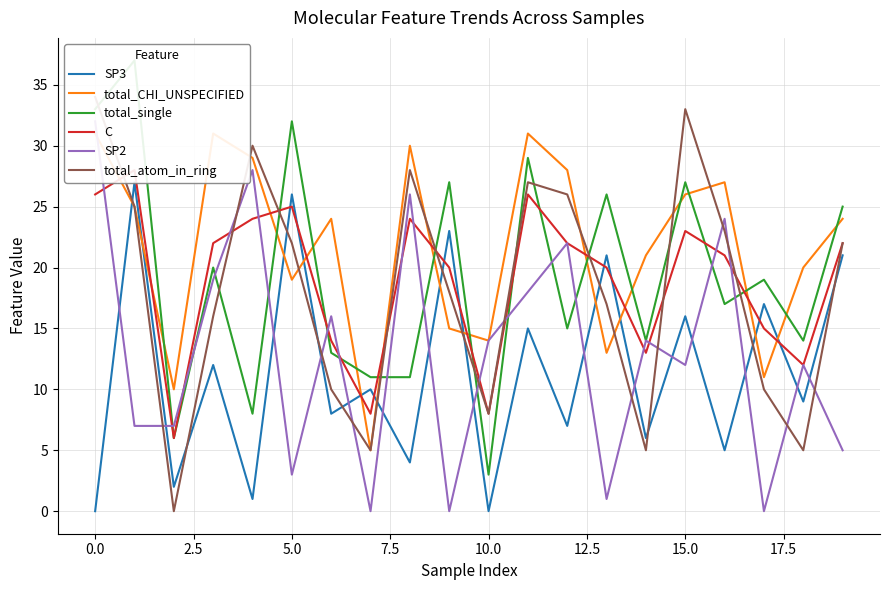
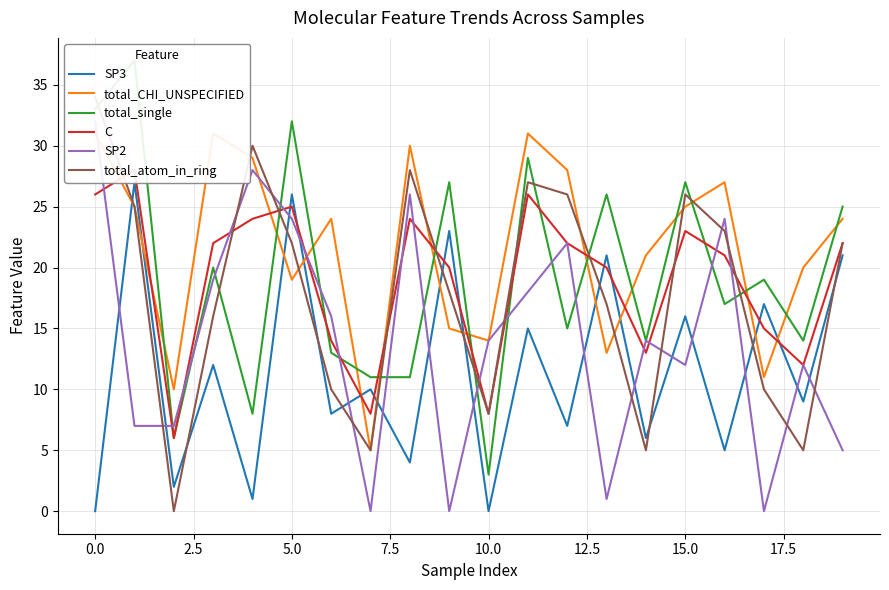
SP2, 5.0: 3 -> 24
total_CHI_UNSPECIFIED, 15.0: 26 -> 25
total_atom_in_ring, 15.0: 33 -> 26
